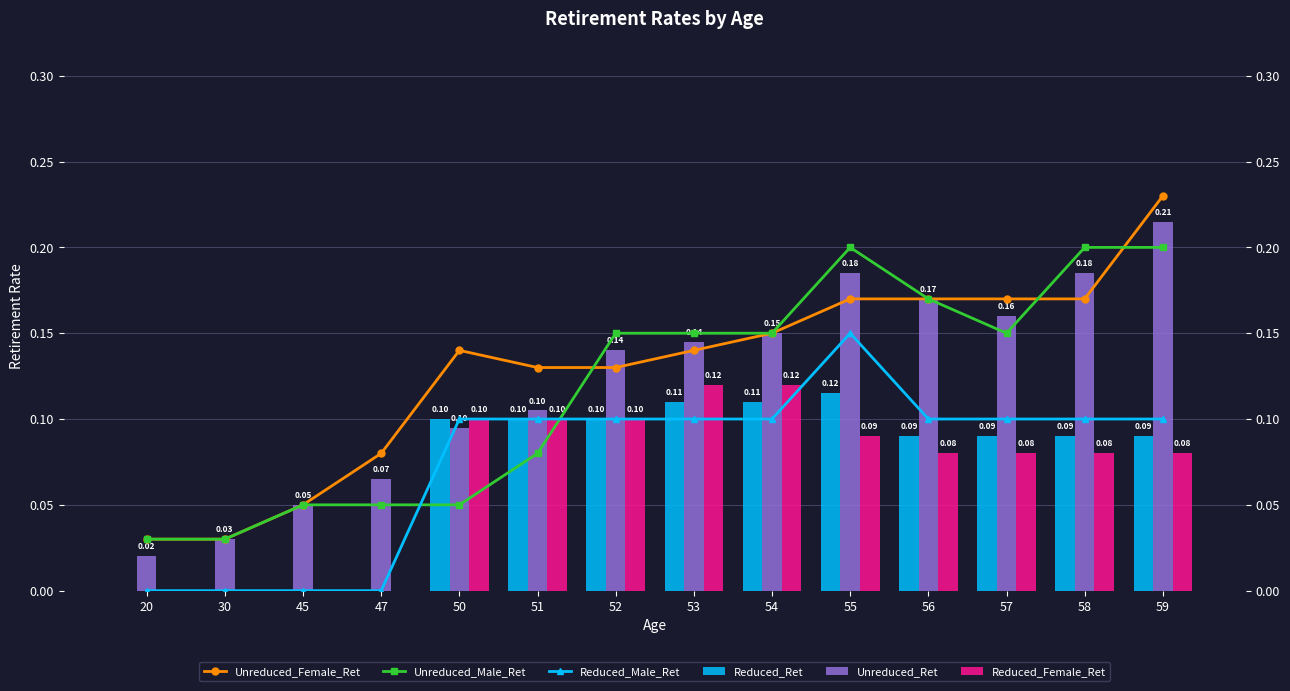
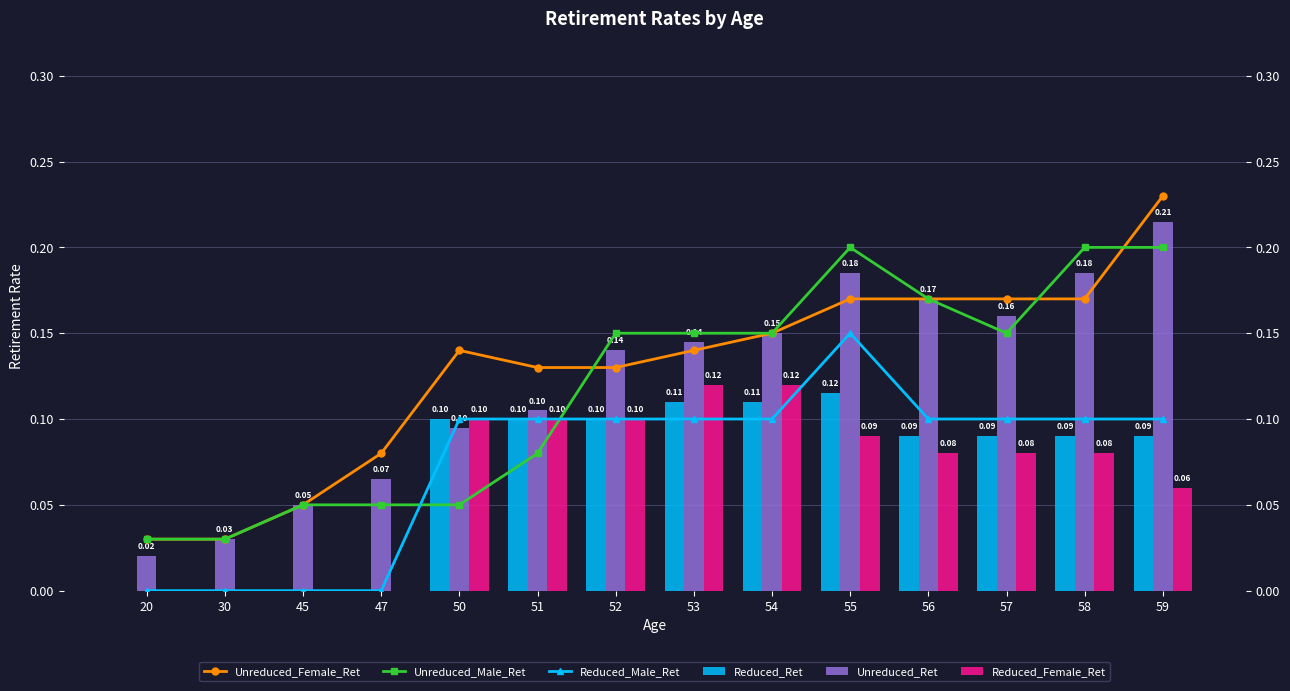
Reduced_Female_Ret, 59: 0.08 -> 0.06
